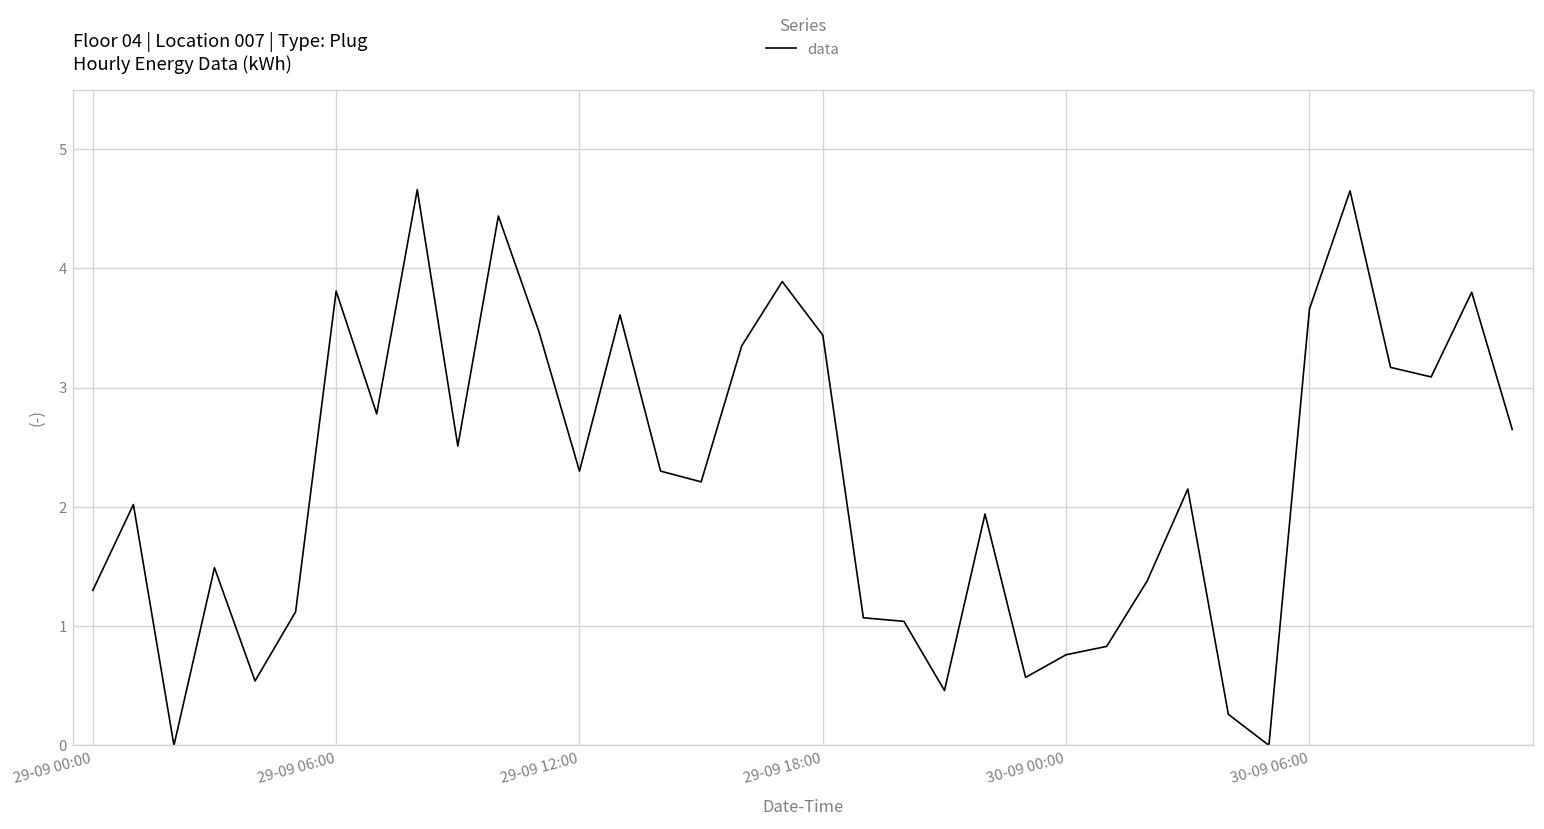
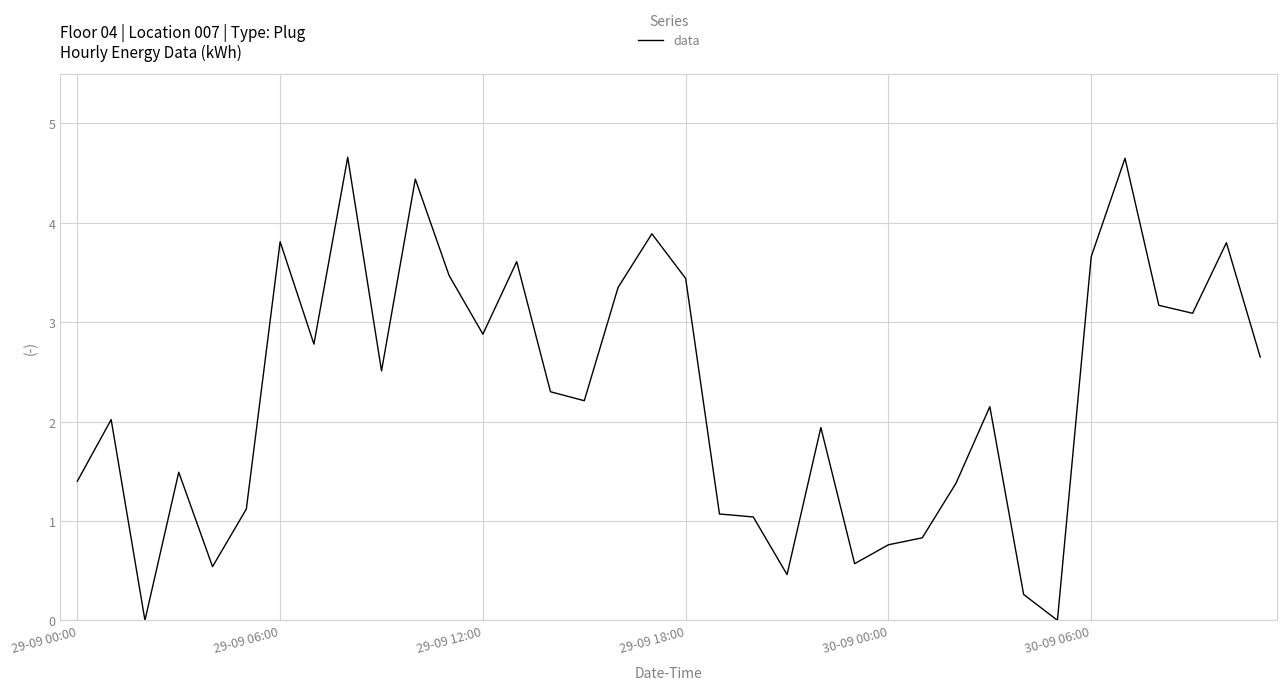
29-09 00:00: 1.3 -> 1.4
29-09 12:00: 2.3 -> 2.9
